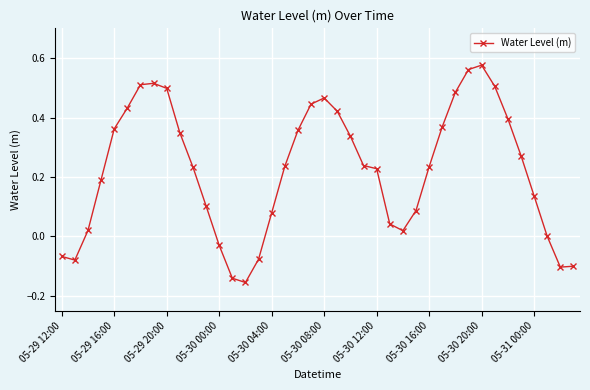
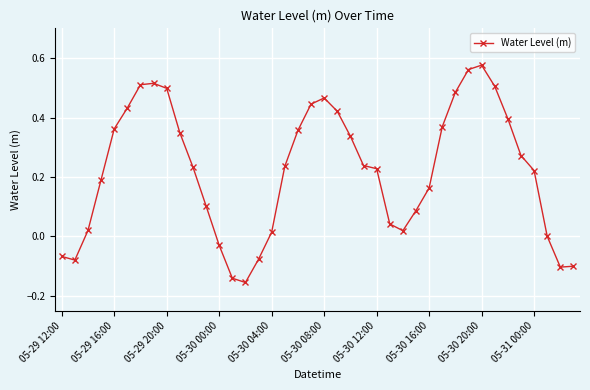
05-30 04:00: 0.08 -> 0.01
05-30 16:00: 0.23 -> 0.16
05-31 00:00: 0.14 -> 0.22
